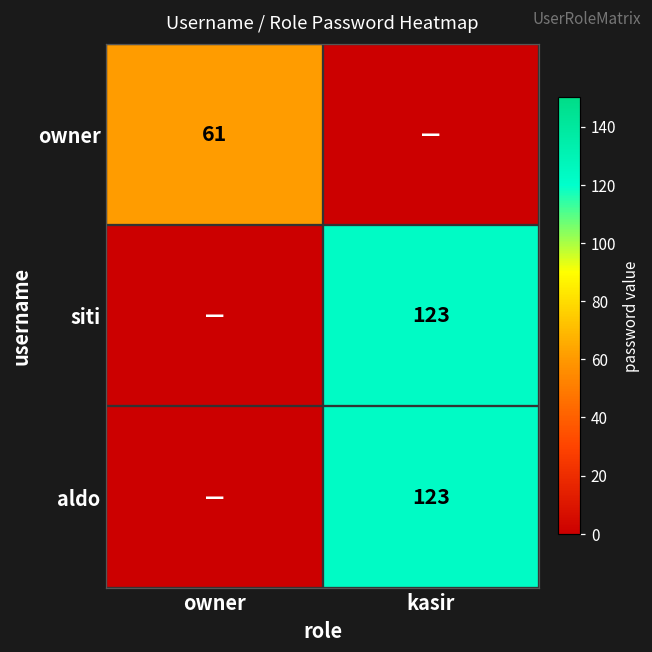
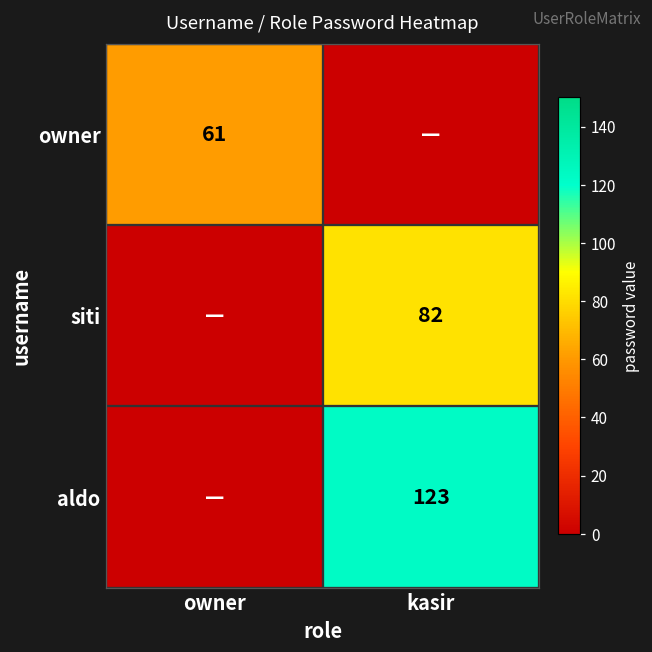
siti, kasir: 123 -> 82
